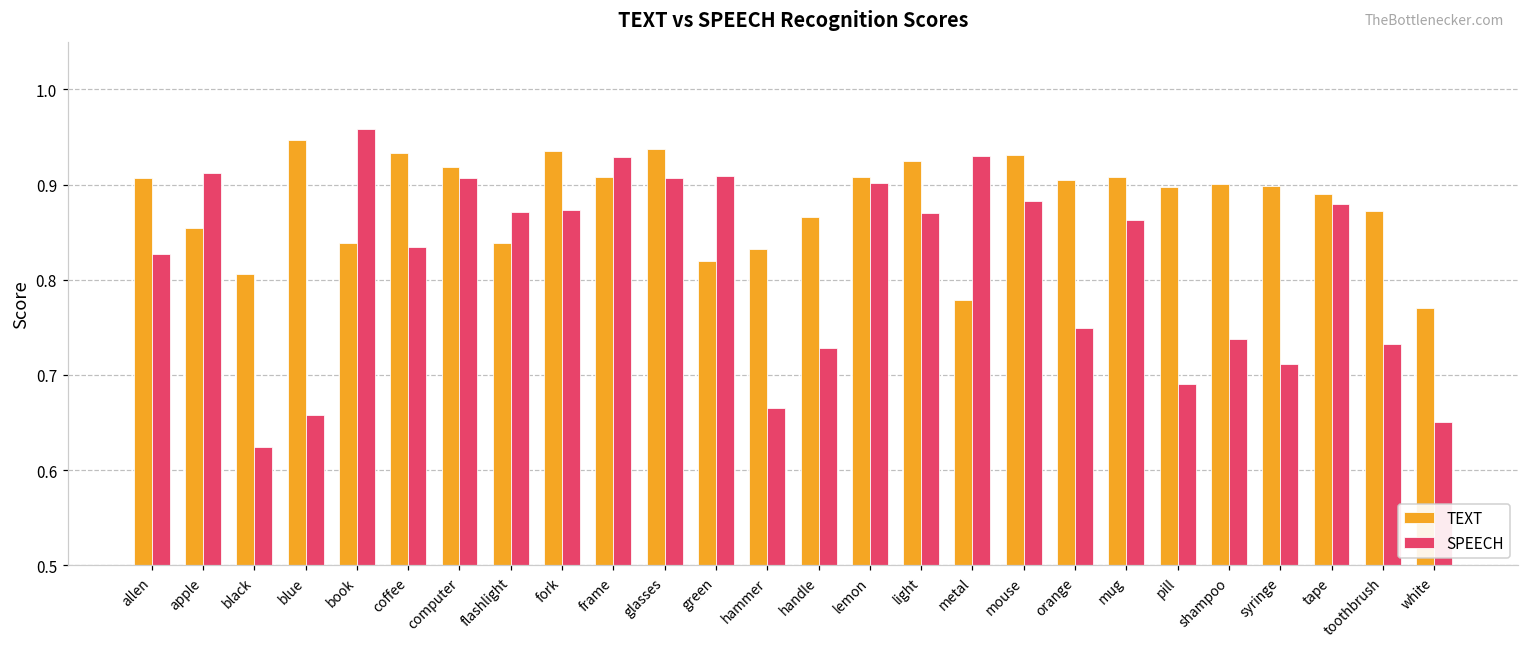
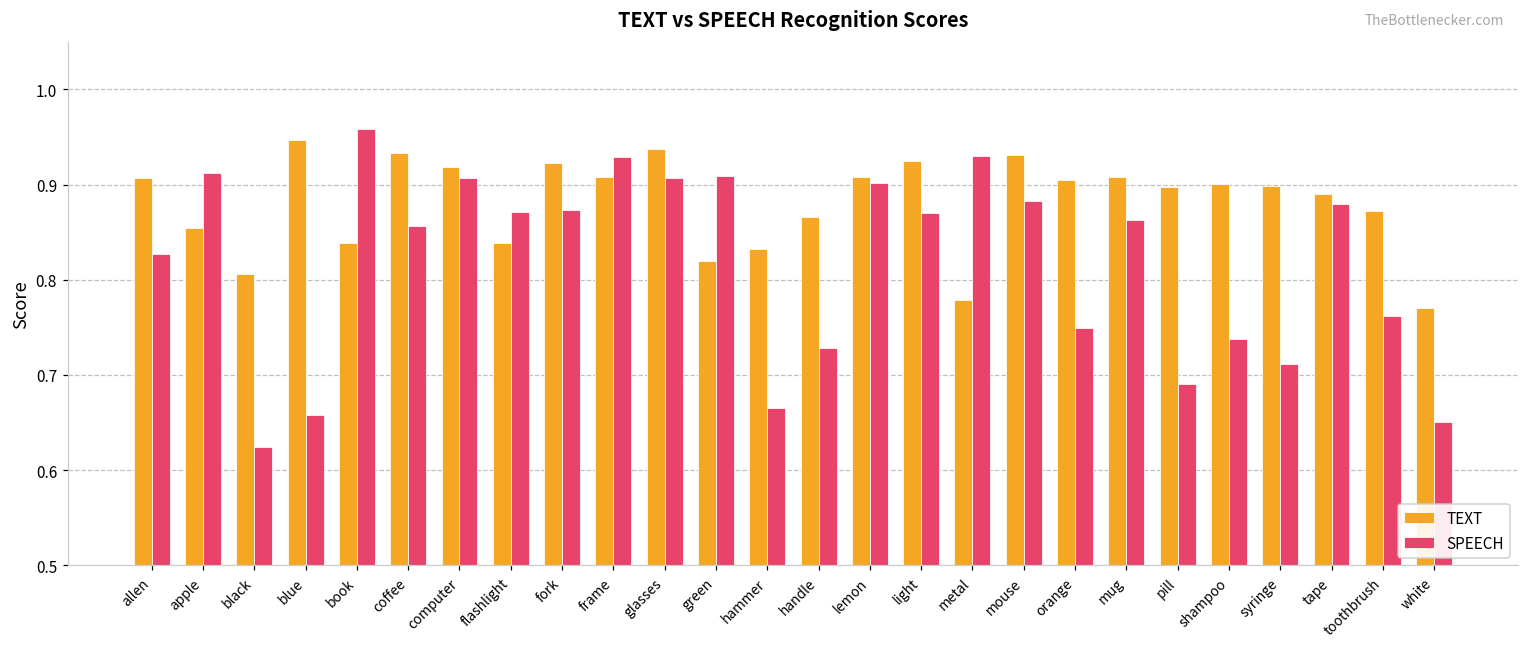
SPEECH, coffee: 0.83 -> 0.86
TEXT, fork: 0.93 -> 0.92
SPEECH, toothbrush: 0.73 -> 0.76
